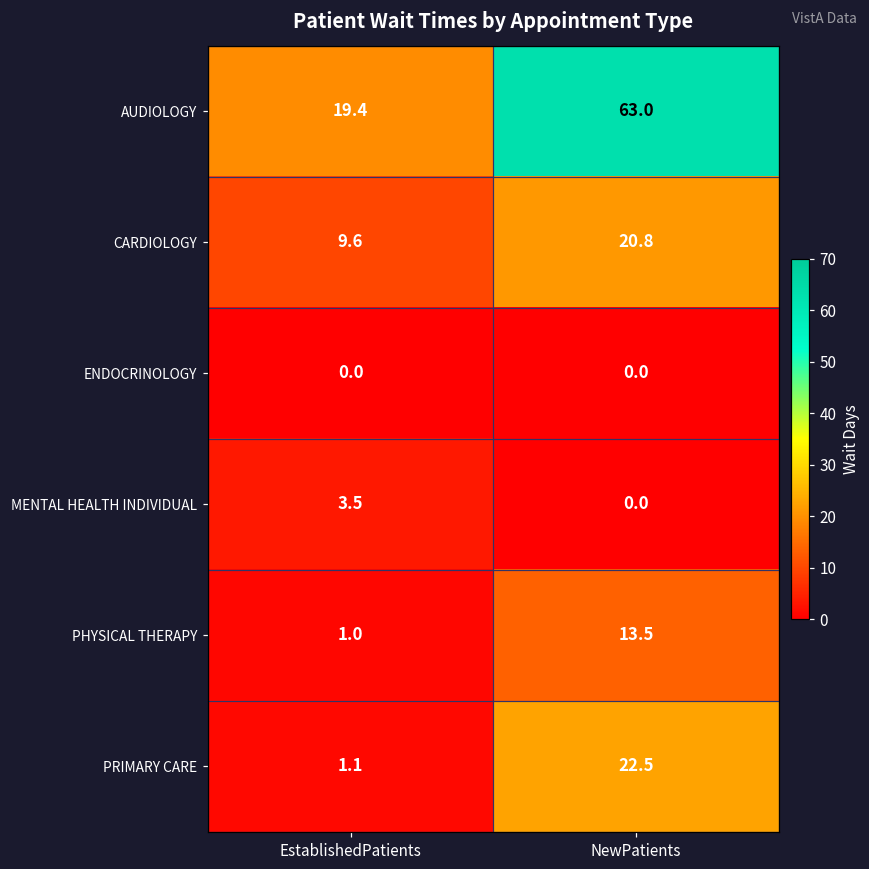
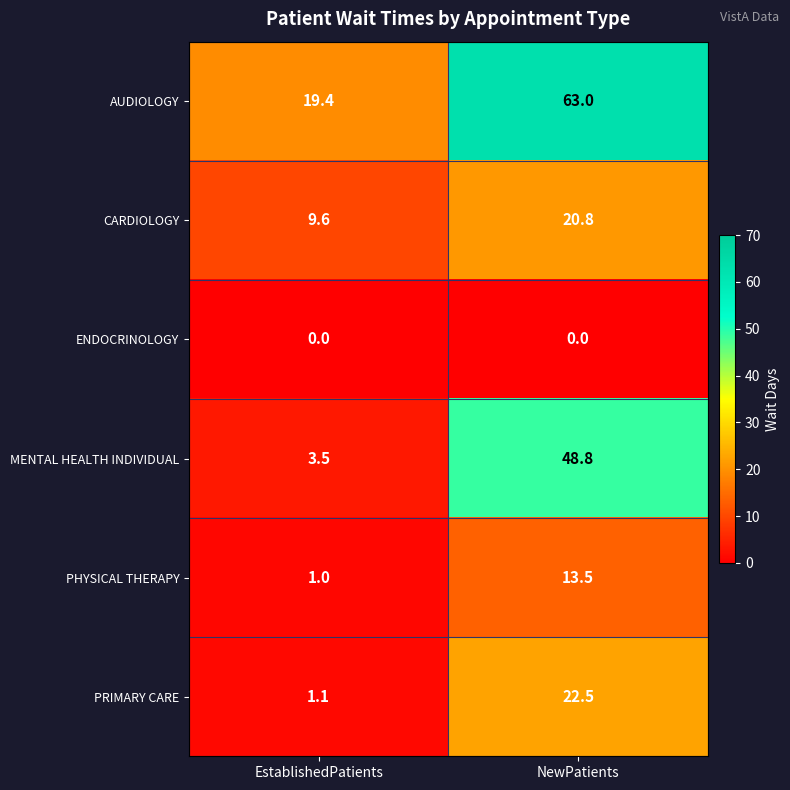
MENTAL HEALTH INDIVIDUAL, NewPatients: 0.0 -> 48.8
